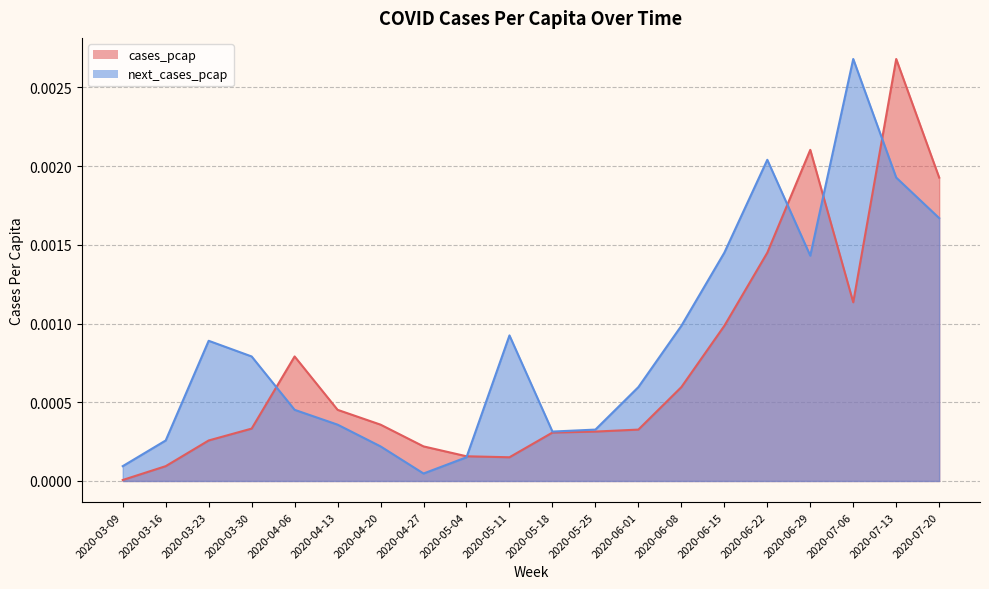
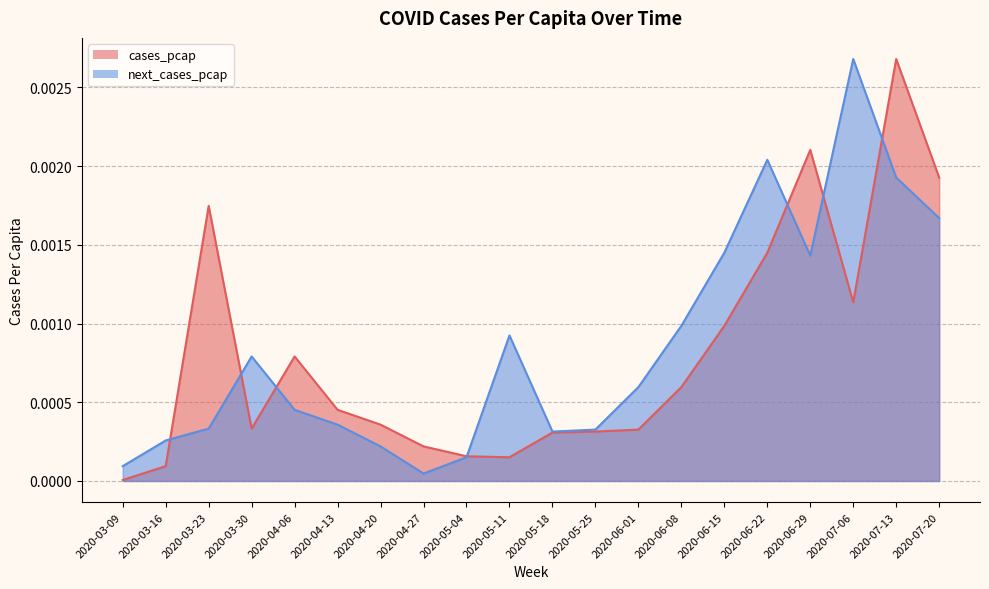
cases_pcap, 2020-03-23: 0.00026 -> 0.00175
next_cases_pcap, 2020-03-23: 0.00089 -> 0.00033
